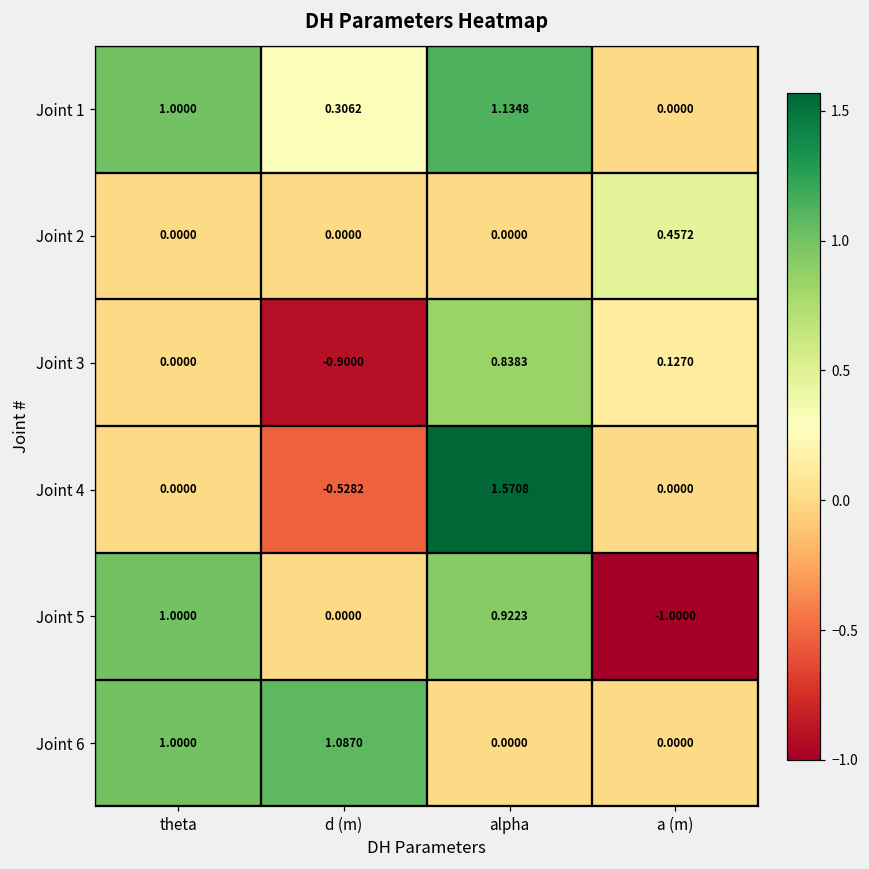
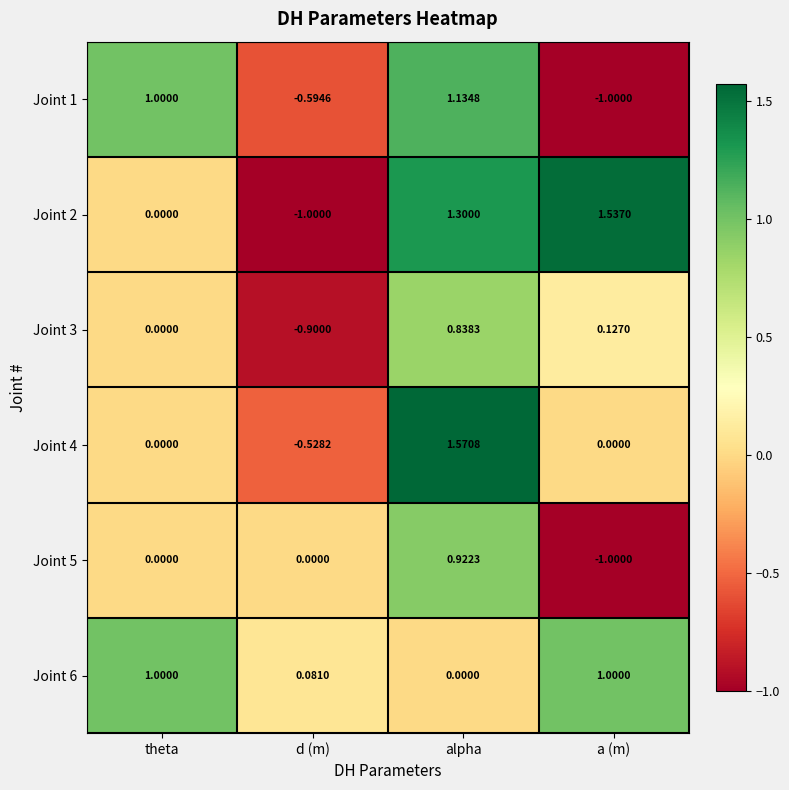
Joint 1, d (m): 0.3062 -> -0.5946
Joint 1, a (m): 0.0000 -> -1.0000
Joint 2, d (m): 0.0000 -> -1.0000
Joint 2, alpha: 0.0000 -> 1.3000
Joint 2, a (m): 0.4572 -> 1.5370
Joint 5, theta: 1.0000 -> 0.0000
Joint 6, d (m): 1.0870 -> 0.0810
Joint 6, a (m): 0.0000 -> 1.0000
